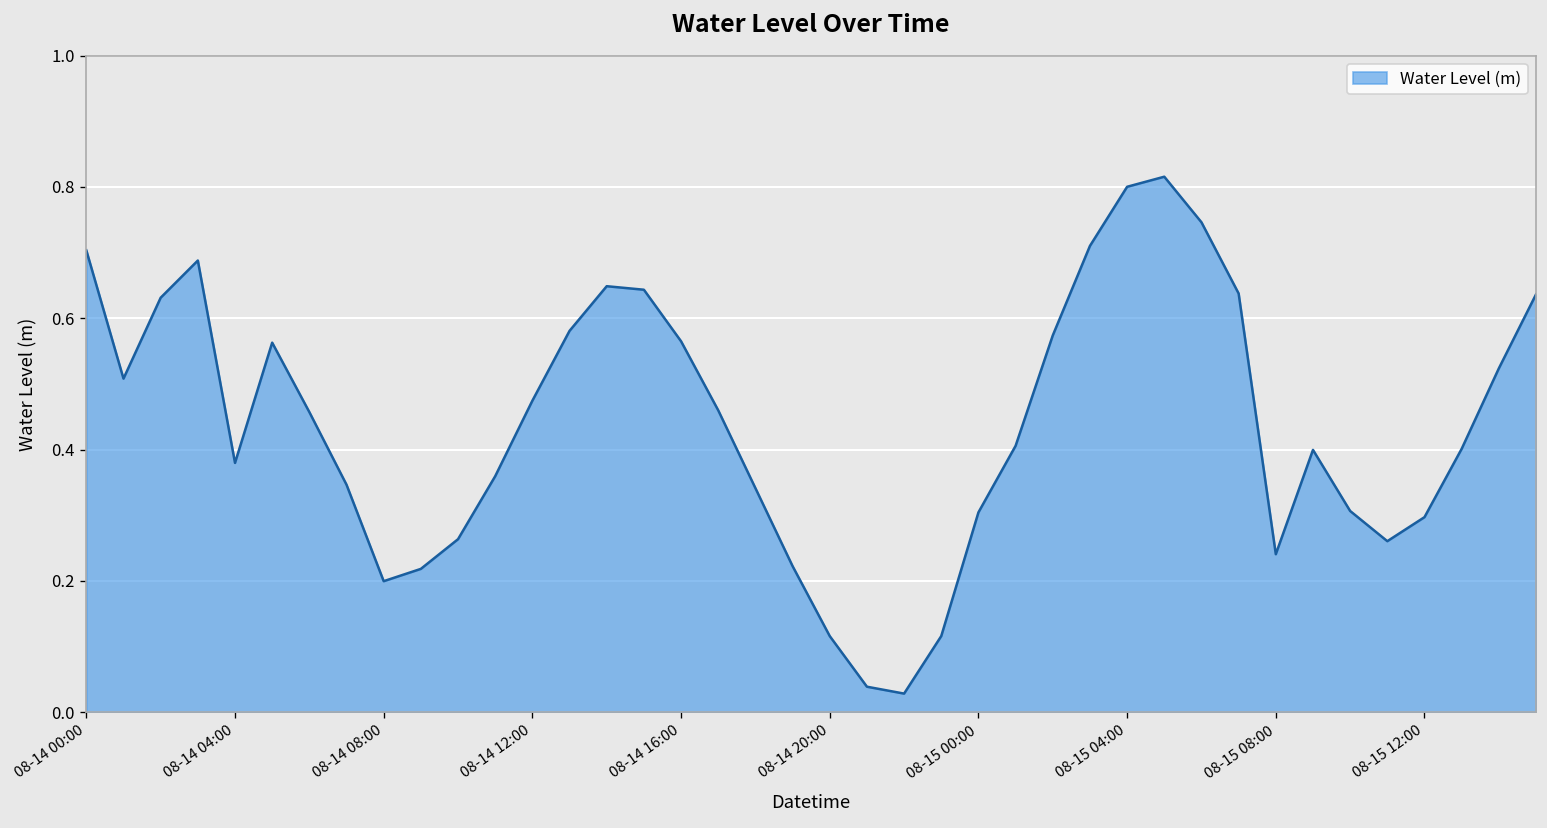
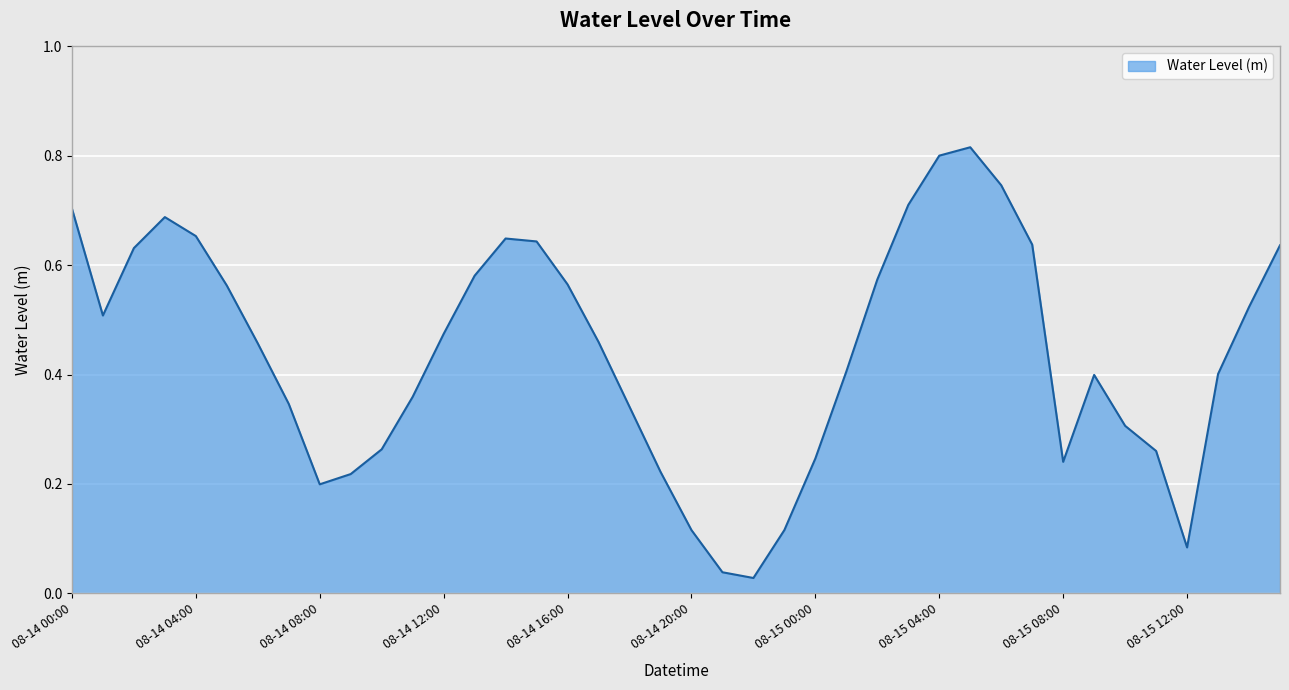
08-14 04:00: 0.38 -> 0.65
08-15 00:00: 0.30 -> 0.25
08-15 12:00: 0.30 -> 0.08
